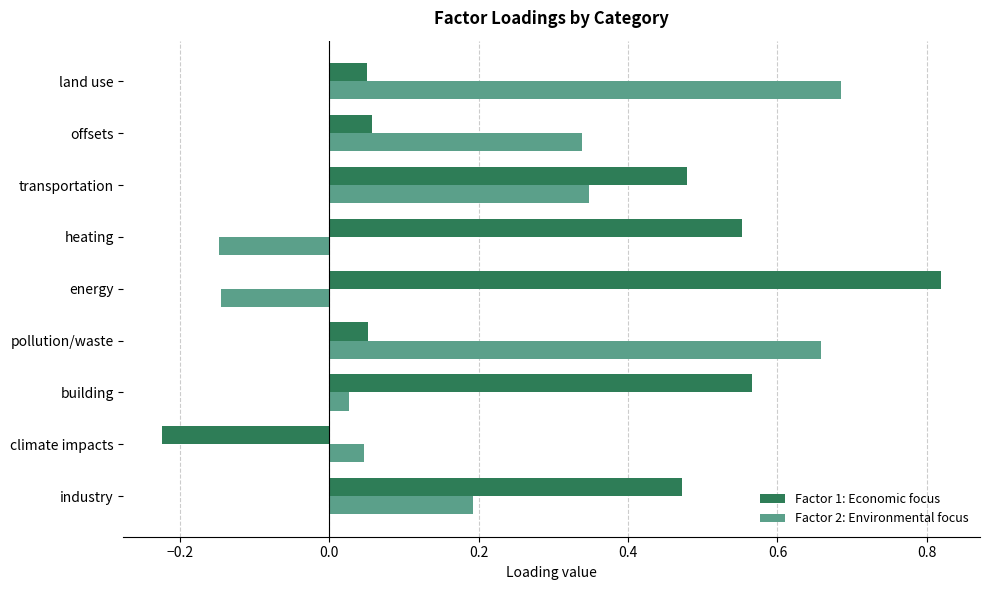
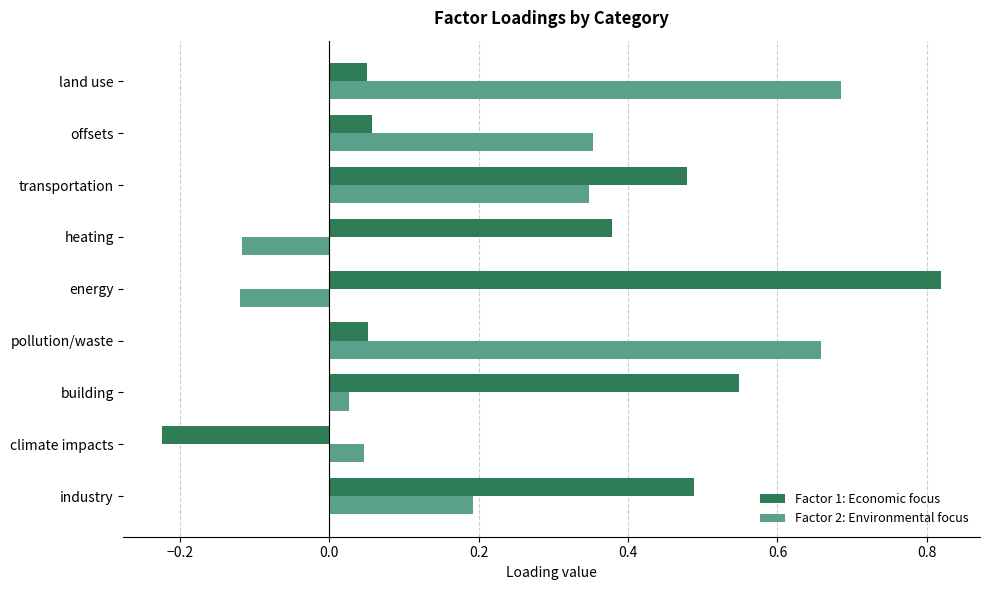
Factor 2: Environmental focus, offsets: 0.34 -> 0.35
Factor 1: Economic focus, heating: 0.55 -> 0.38
Factor 2: Environmental focus, heating: -0.15 -> -0.12
Factor 2: Environmental focus, energy: -0.15 -> -0.12
Factor 1: Economic focus, building: 0.57 -> 0.55
Factor 1: Economic focus, industry: 0.47 -> 0.49
